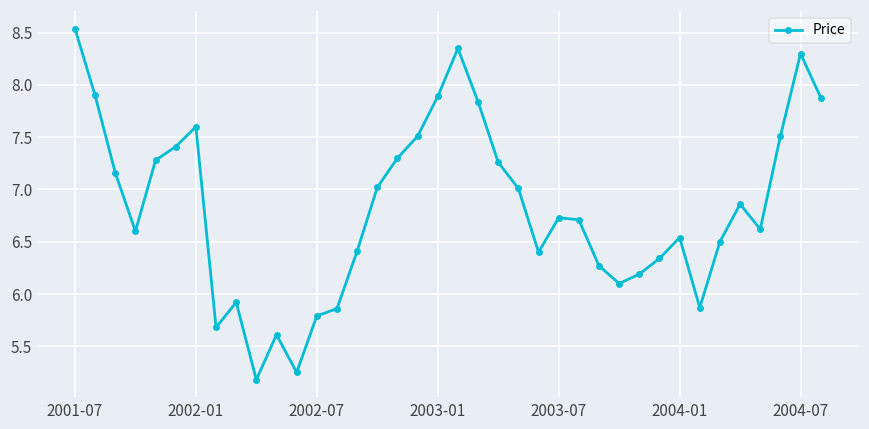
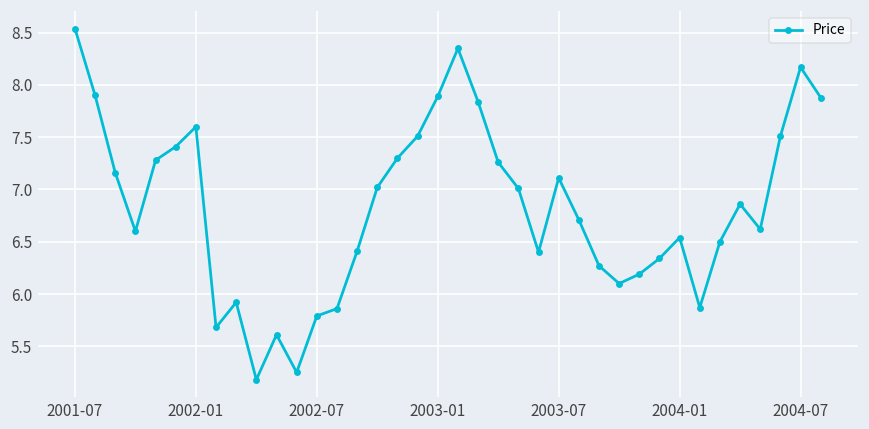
2003-07: 6.7 -> 7.1
2004-07: 8.3 -> 8.2
